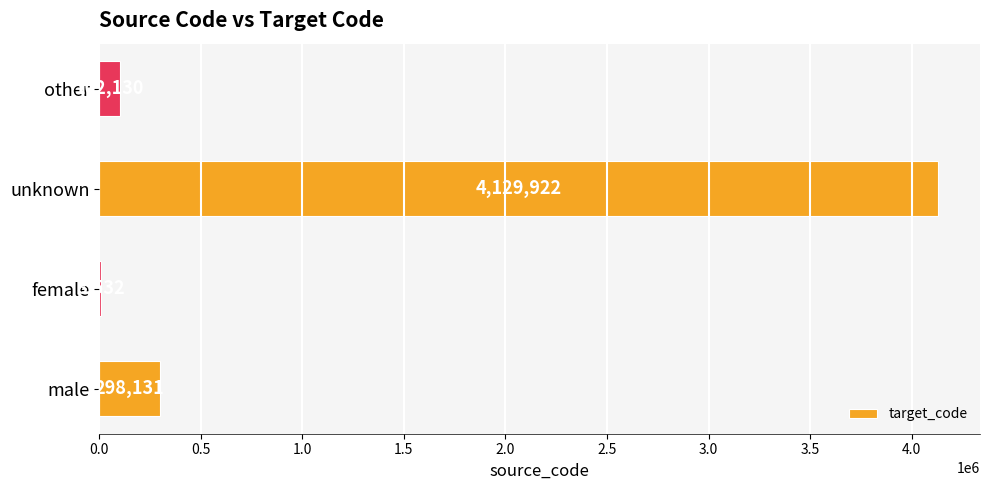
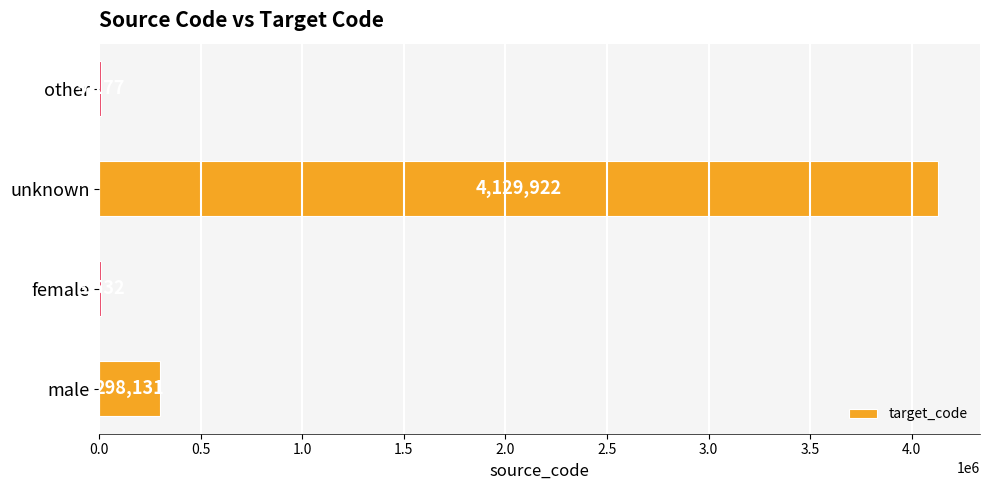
other: 100000 -> 10000
